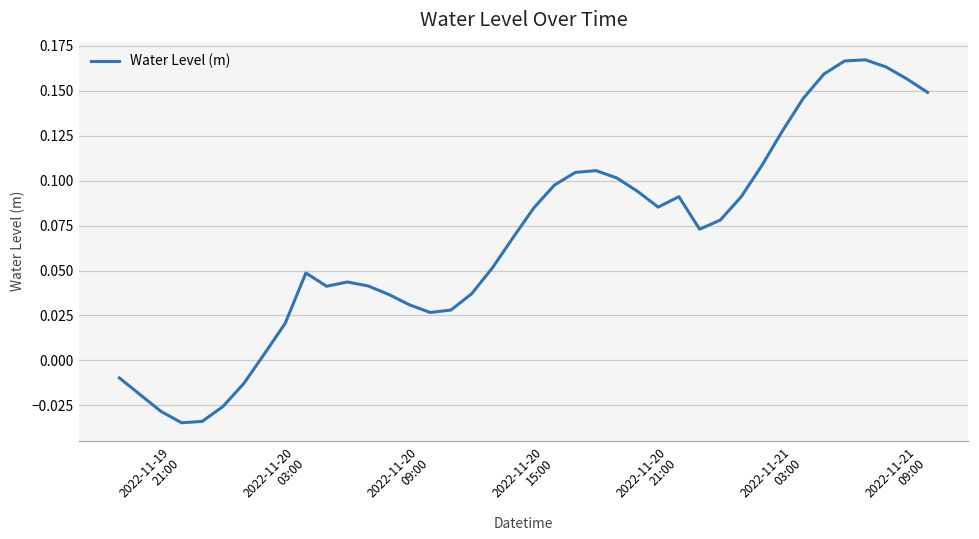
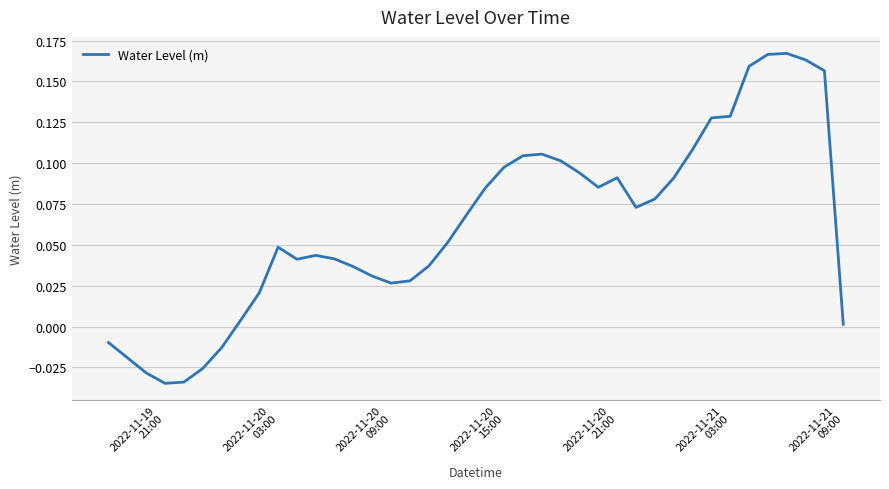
2022-11-21 03:00: 0.146 -> 0.129
2022-11-21 09:00: 0.149 -> 0.001
